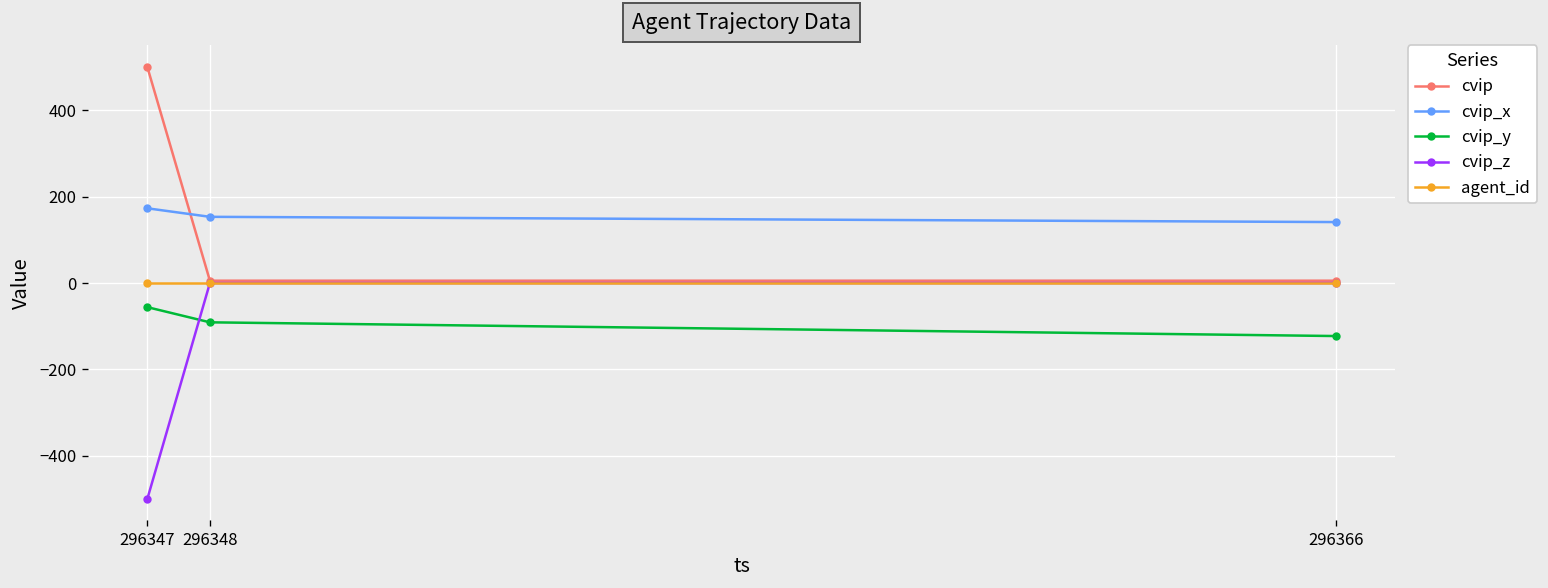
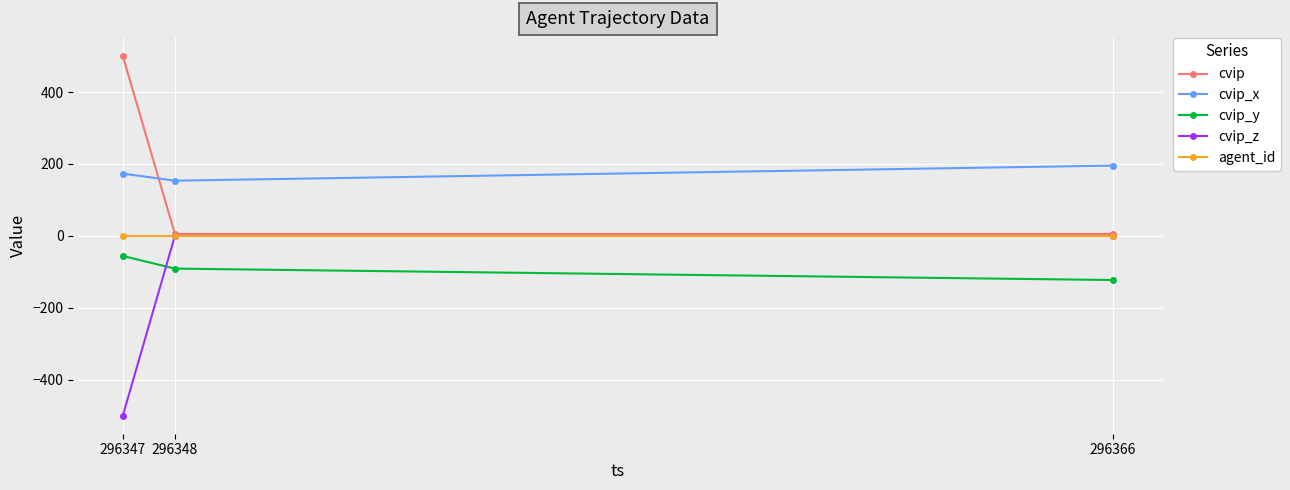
cvip_x, 296366: 140 -> 200
